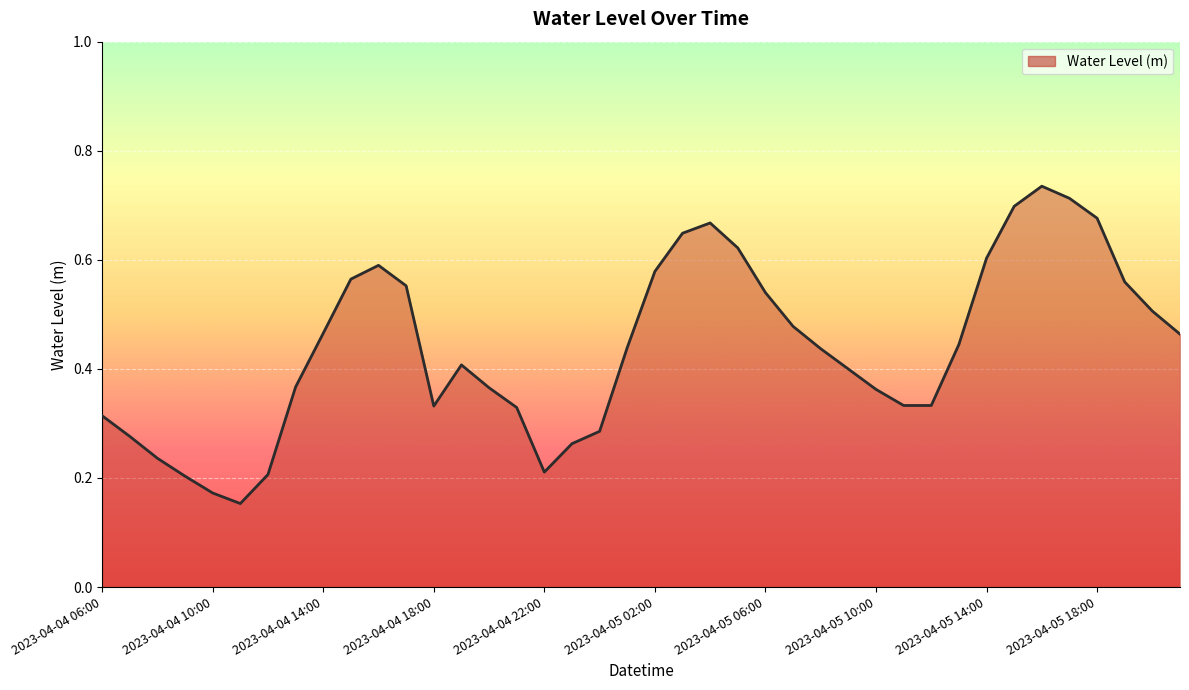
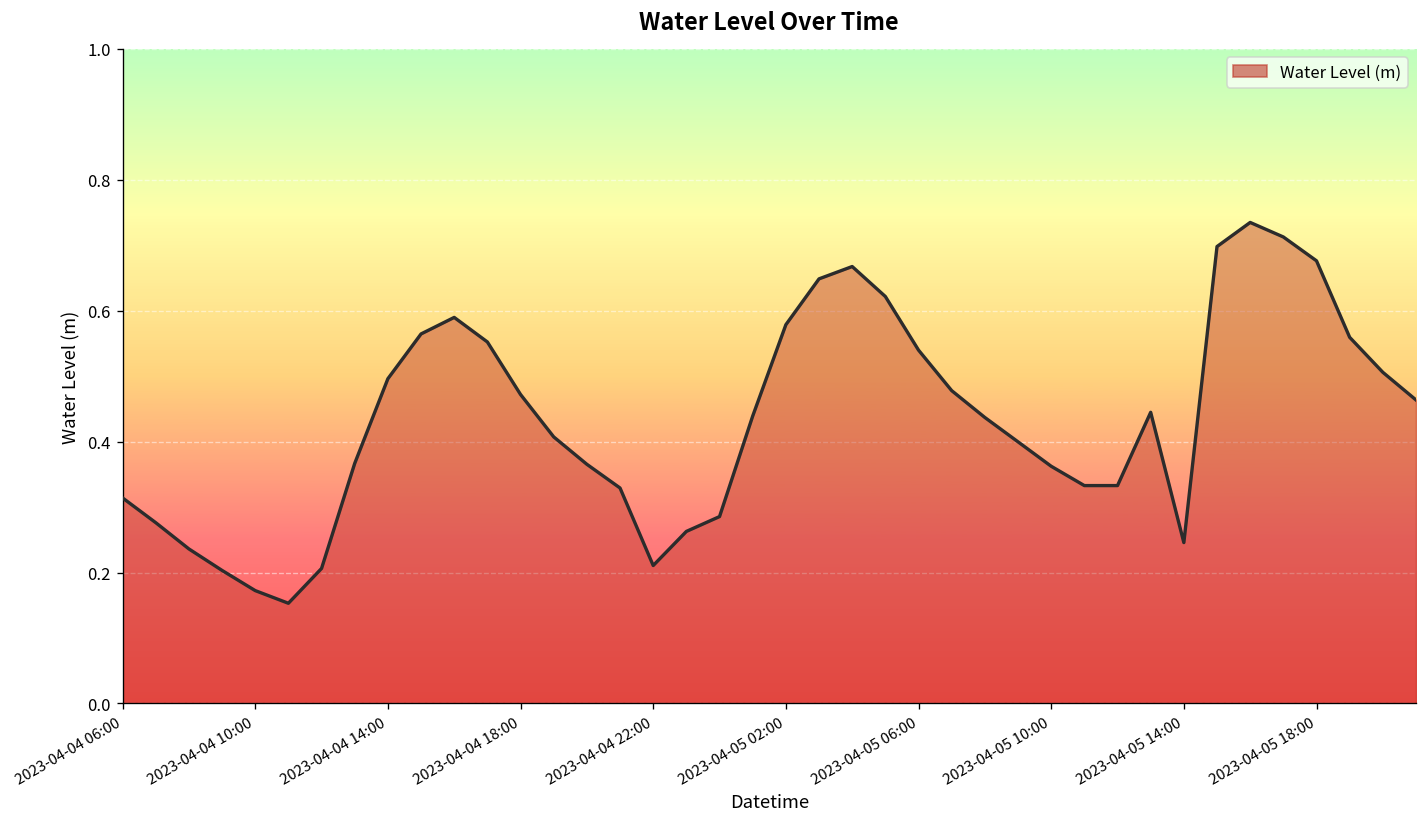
2023-04-04 14:00: 0.47 -> 0.50
2023-04-04 18:00: 0.33 -> 0.47
2023-04-05 14:00: 0.60 -> 0.25
